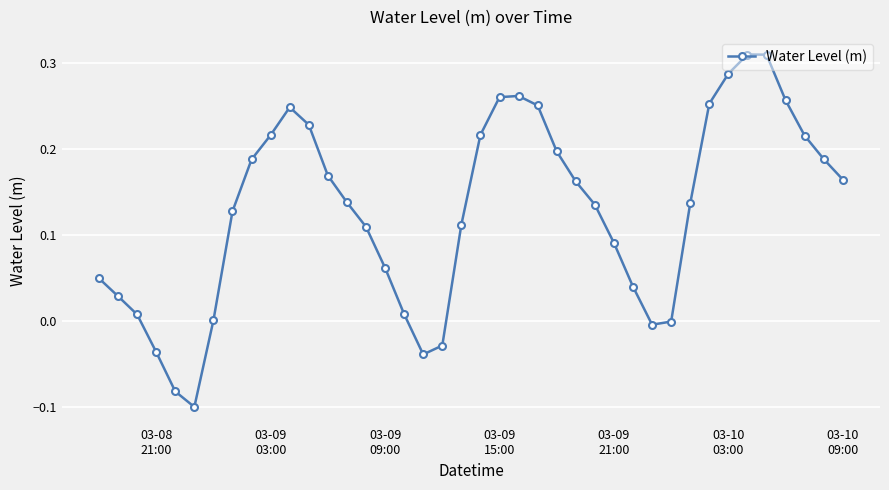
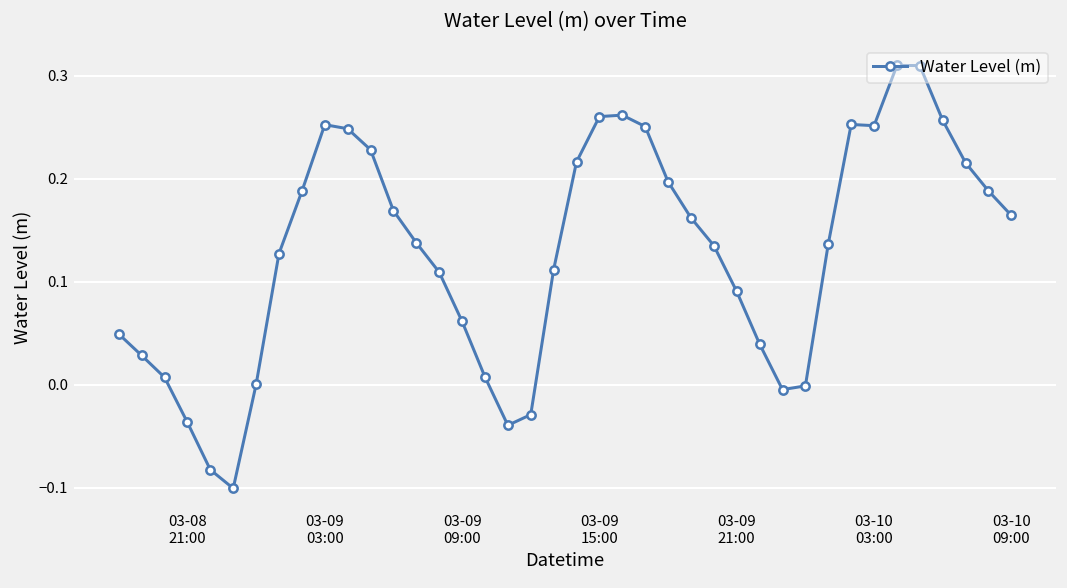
03-09 03:00: 0.22 -> 0.25
03-10 03:00: 0.29 -> 0.25
